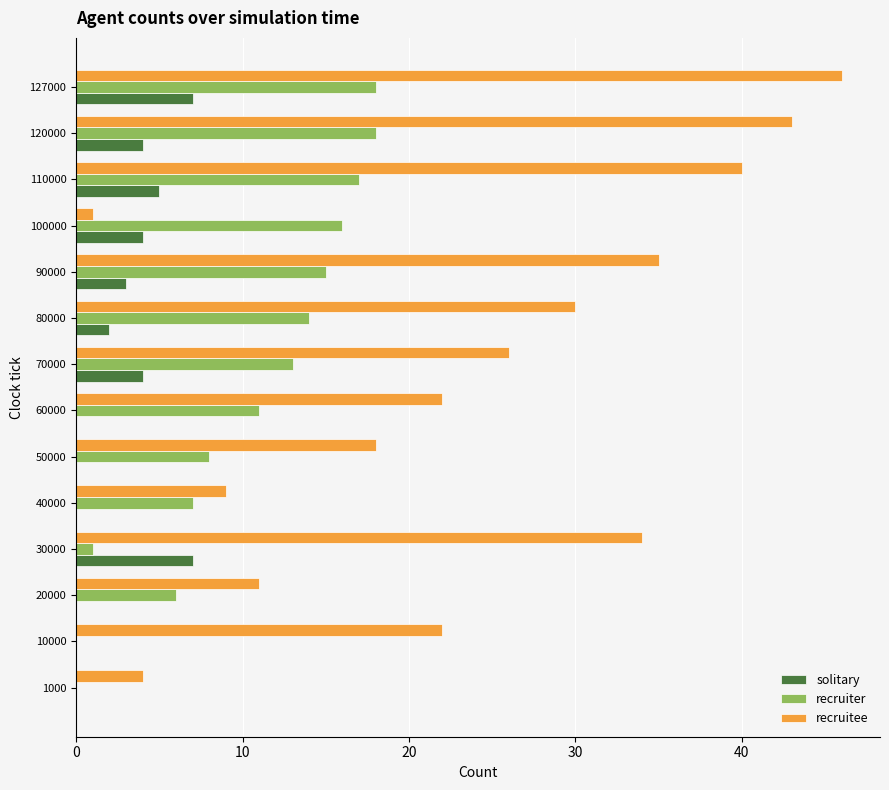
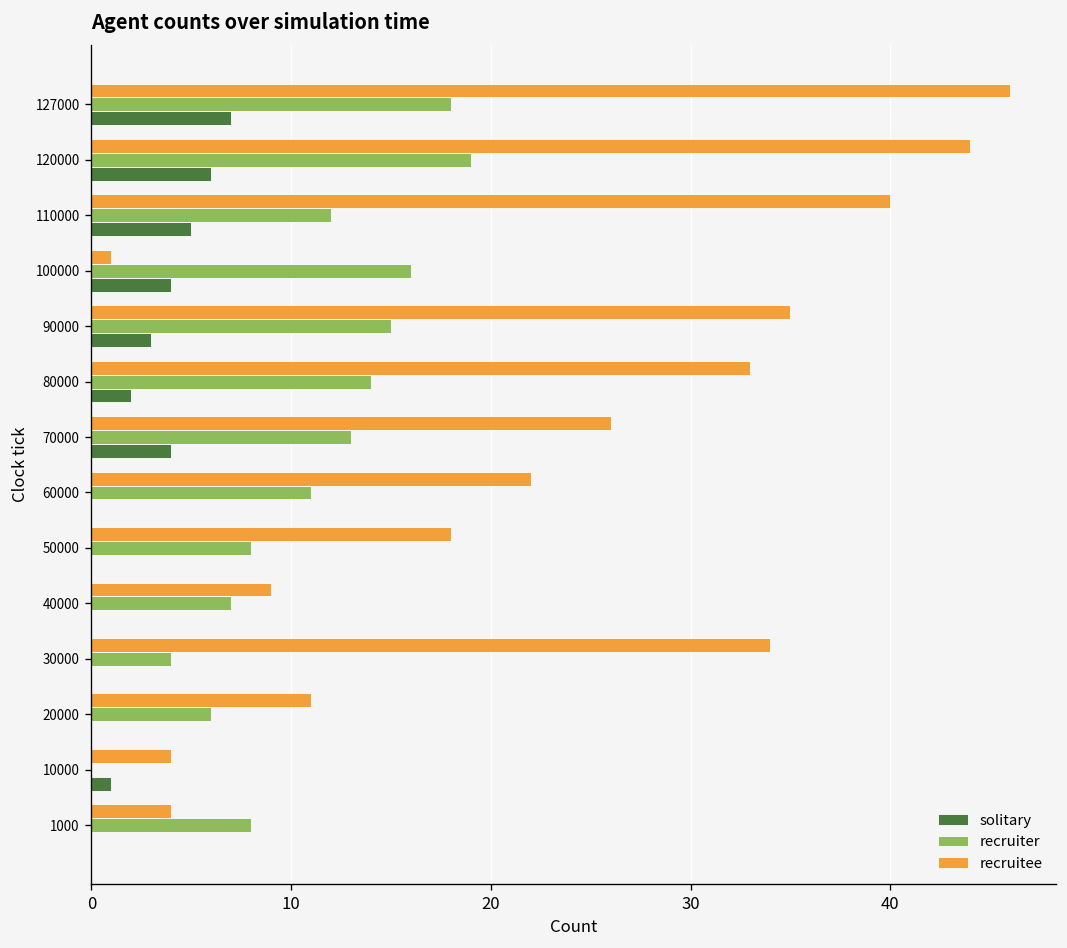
recruitee, 120000: 43 -> 44
recruiter, 120000: 18 -> 19
solitary, 120000: 4 -> 6
recruiter, 110000: 17 -> 12
recruitee, 80000: 30 -> 33
recruiter, 30000: 1 -> 4
solitary, 30000: 7 -> 0
recruitee, 10000: 22 -> 4
solitary, 10000: 0 -> 1
recruiter, 1000: 0 -> 8
